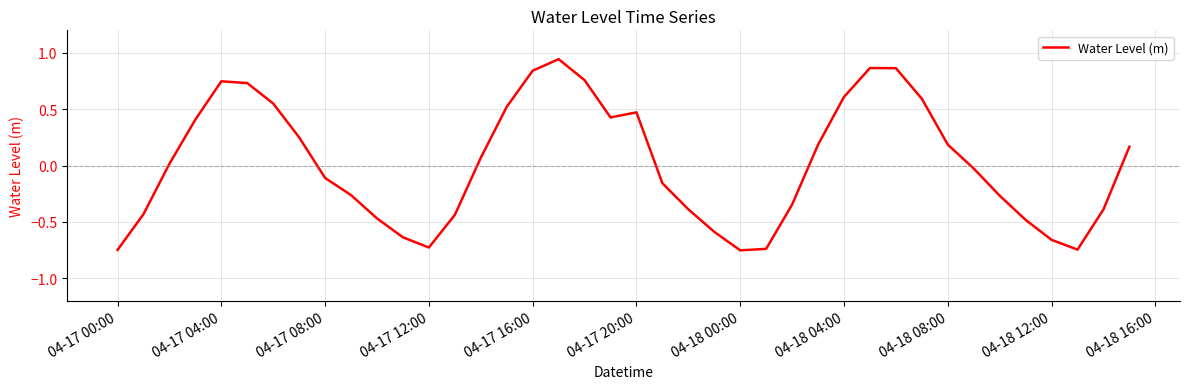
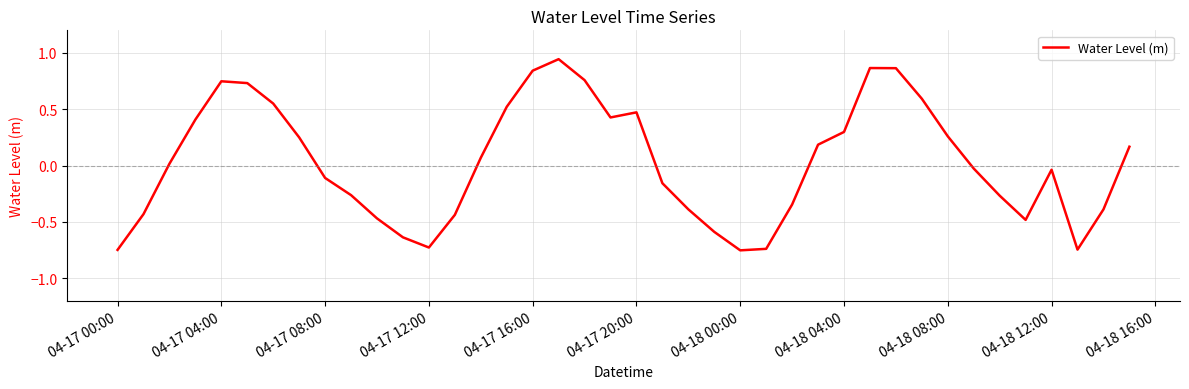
04-18 04:00: 0.61 -> 0.30
04-18 08:00: 0.19 -> 0.26
04-18 12:00: -0.66 -> -0.04
